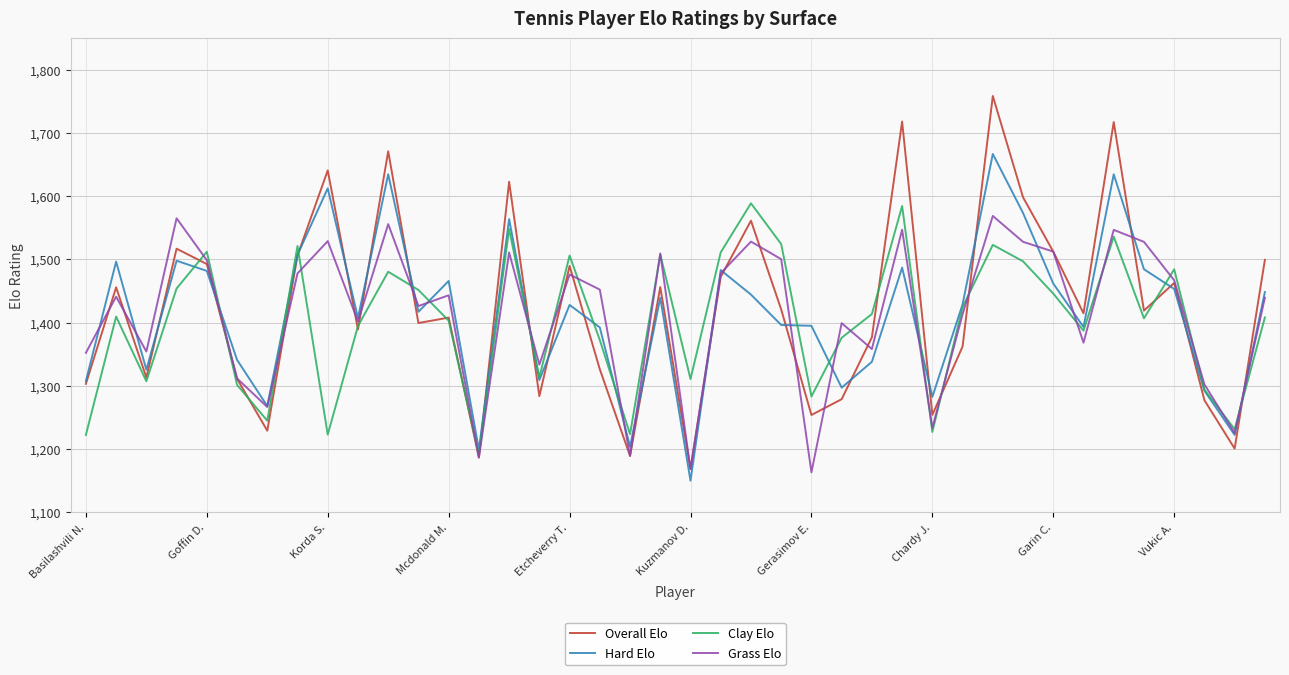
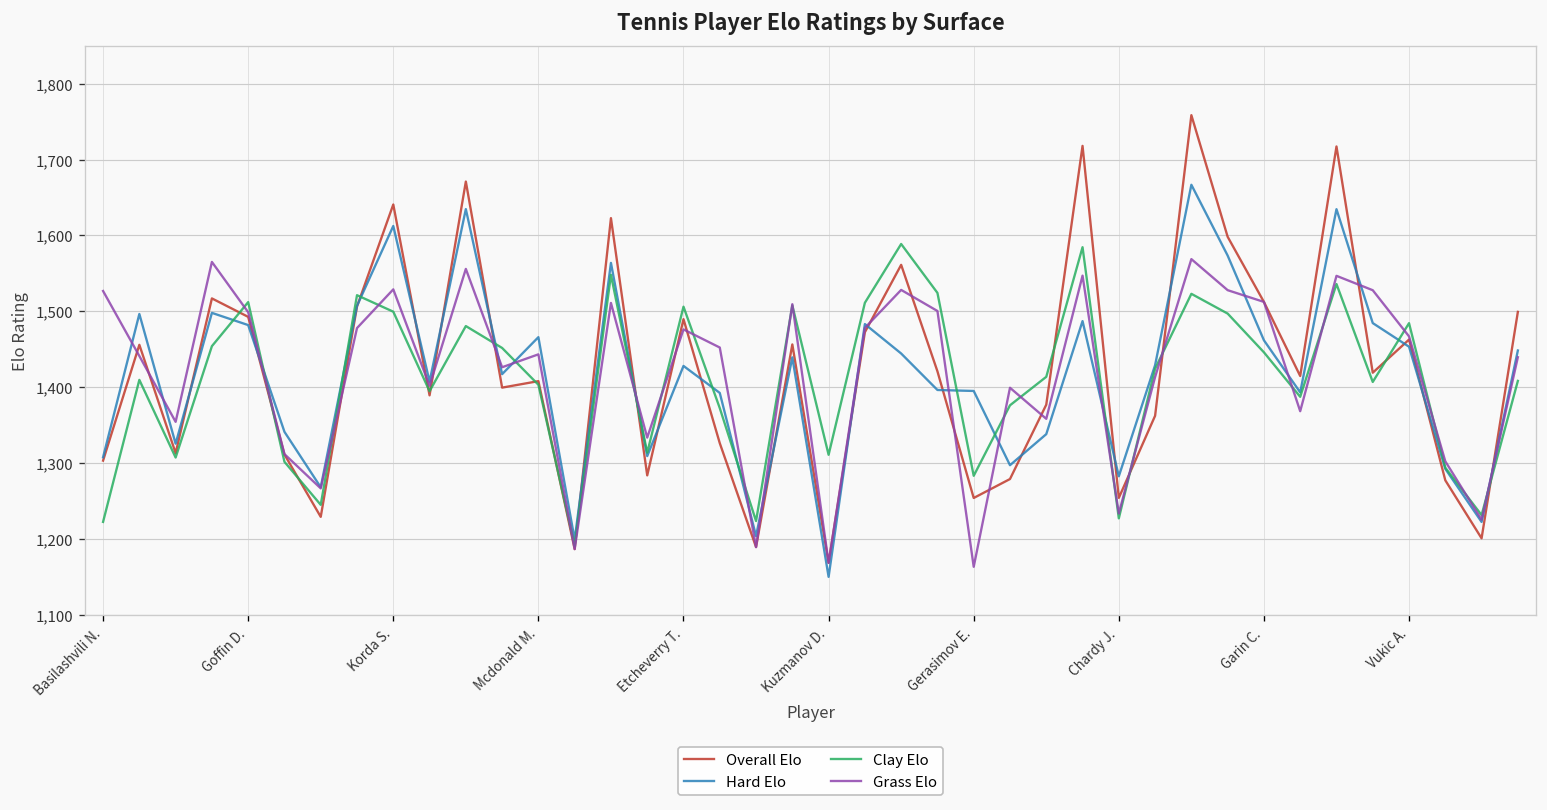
Grass Elo, Basilashvili N.: 1,350 -> 1,530
Clay Elo, Korda S.: 1,220 -> 1,500
